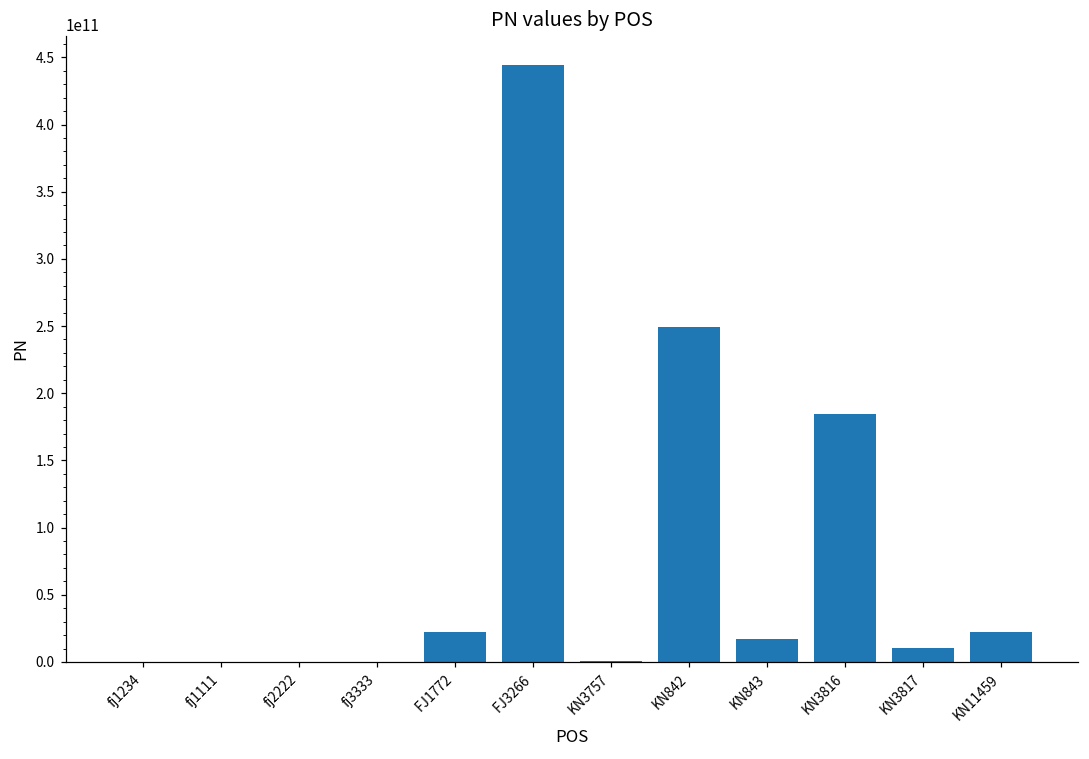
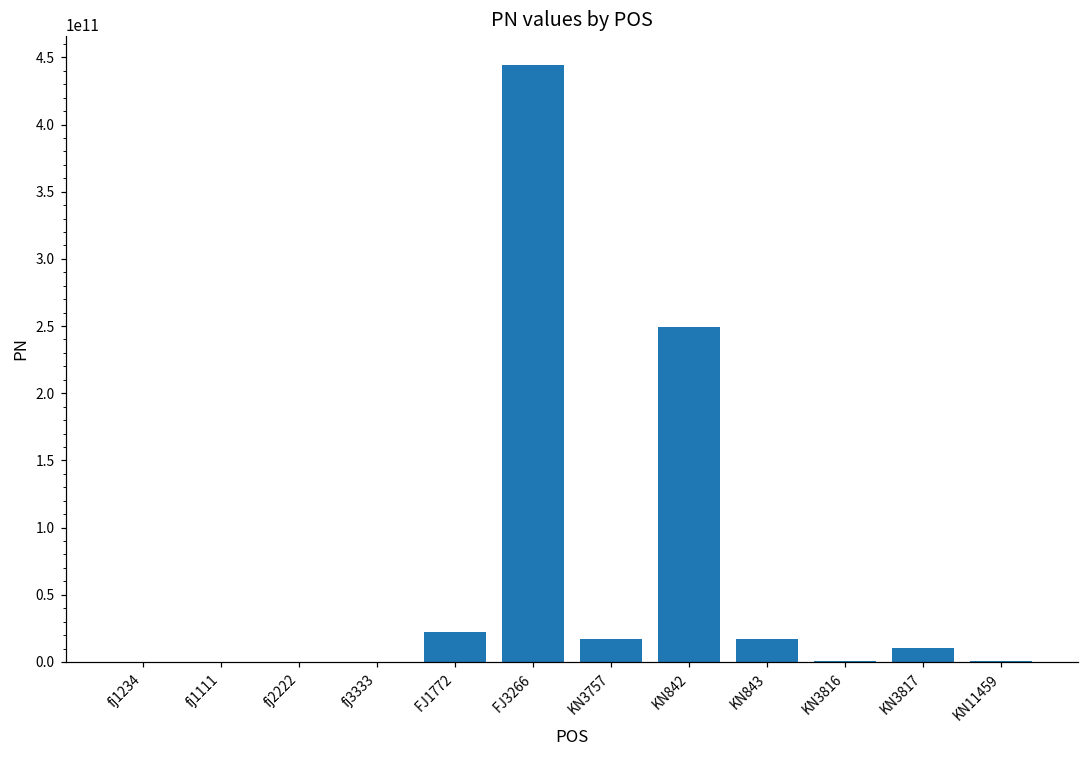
KN3757: 0 -> 17000000000
KN3816: 185000000000 -> 0
KN11459: 22000000000 -> 0
